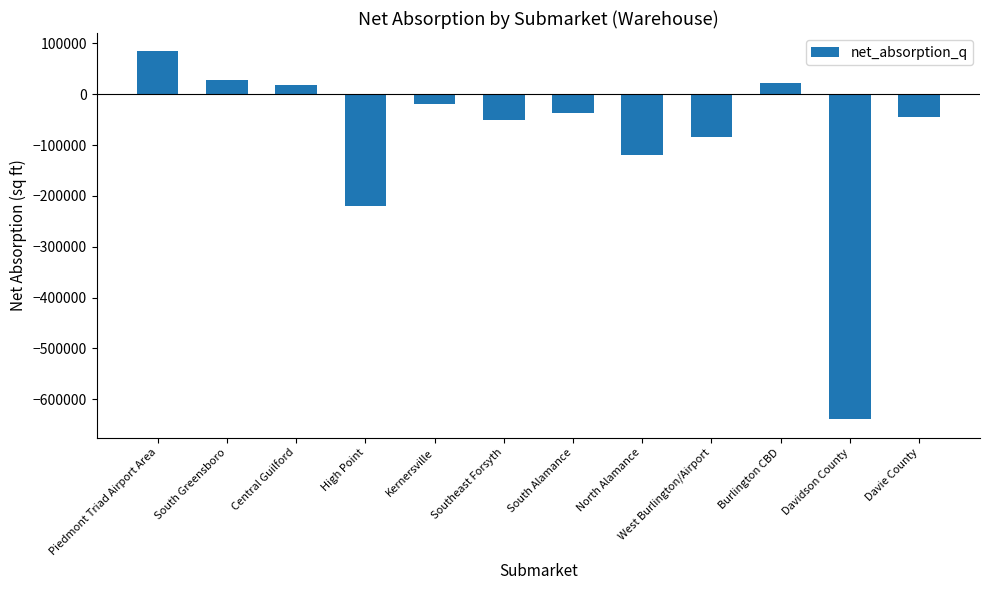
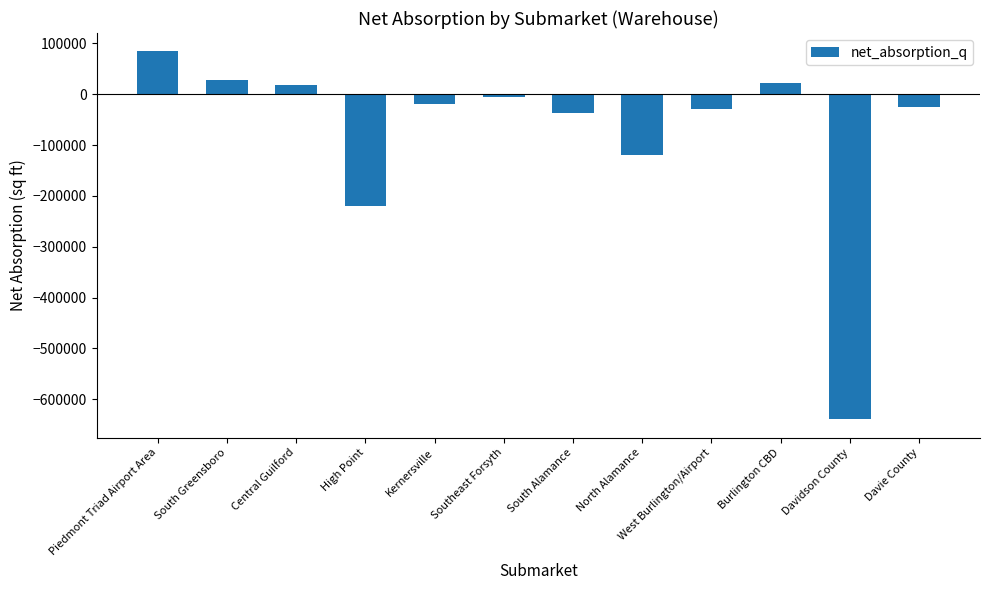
Southeast Forsyth: -50000 -> -10000
West Burlington/Airport: -80000 -> -30000
Davie County: -50000 -> -30000
